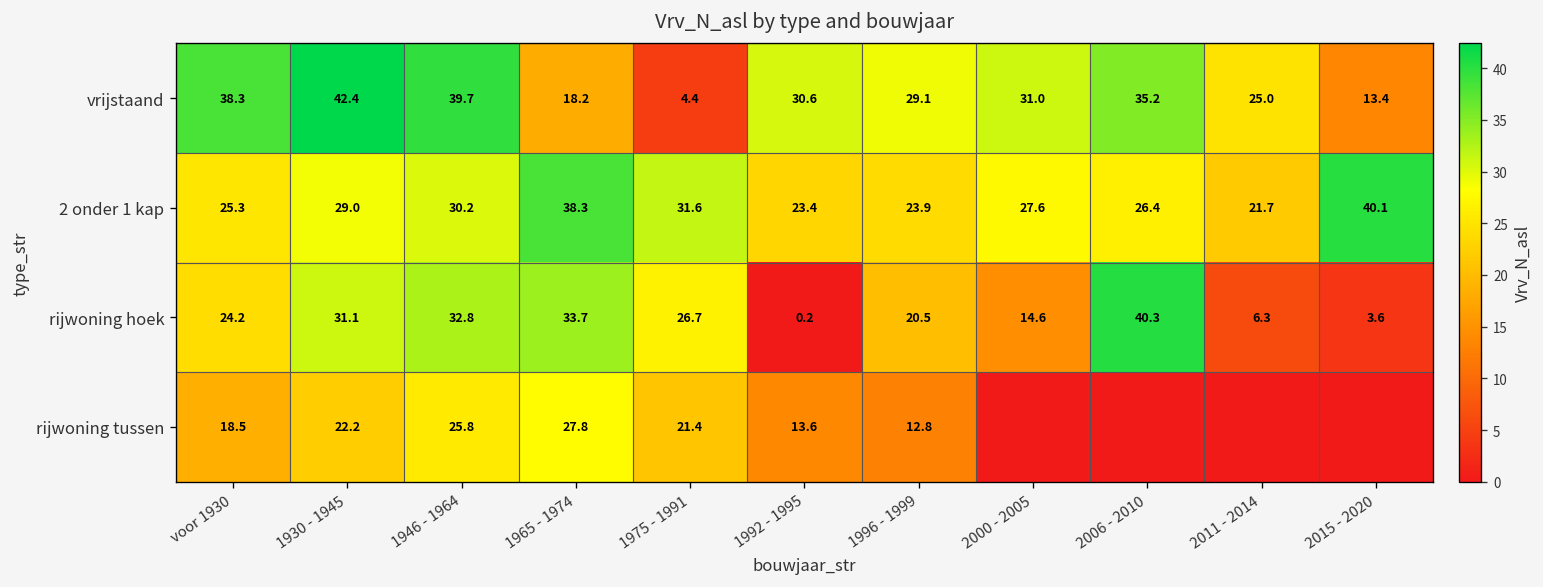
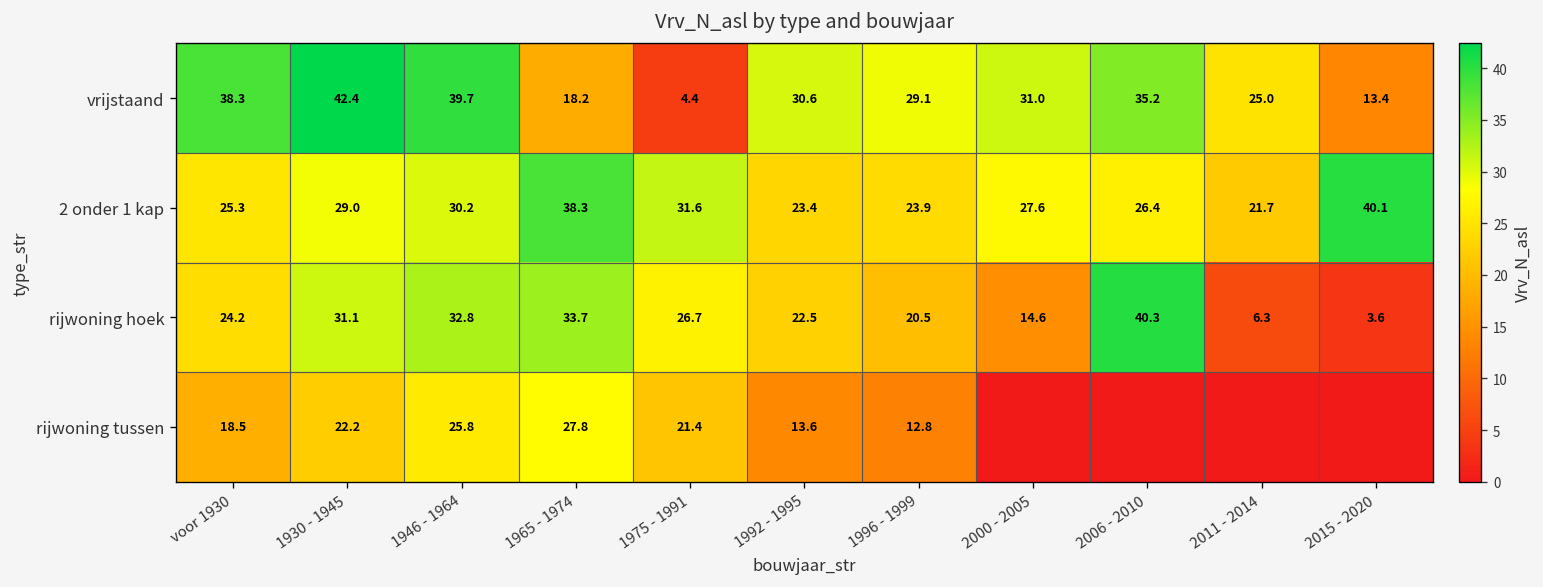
rijwoning hoek, 1992 - 1995: 0.2 -> 22.5
